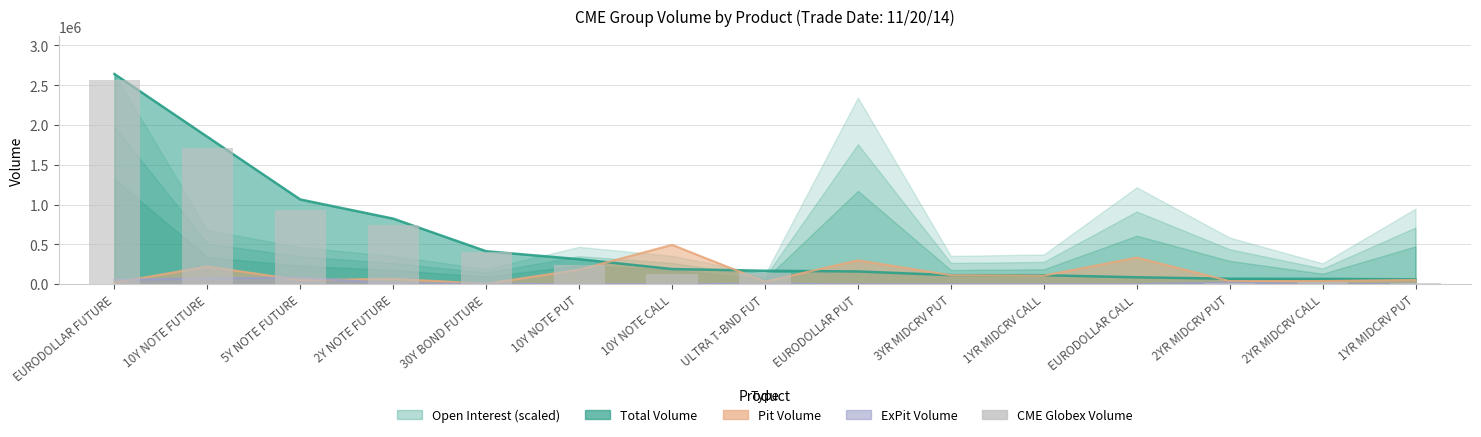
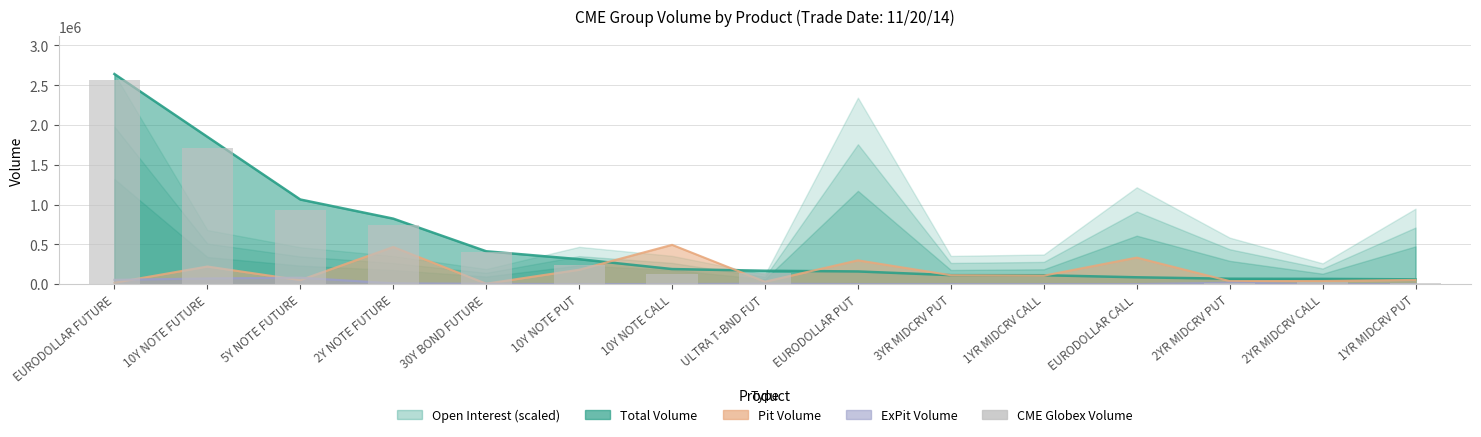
Pit Volume, 2Y NOTE FUTURE: 100000 -> 500000
